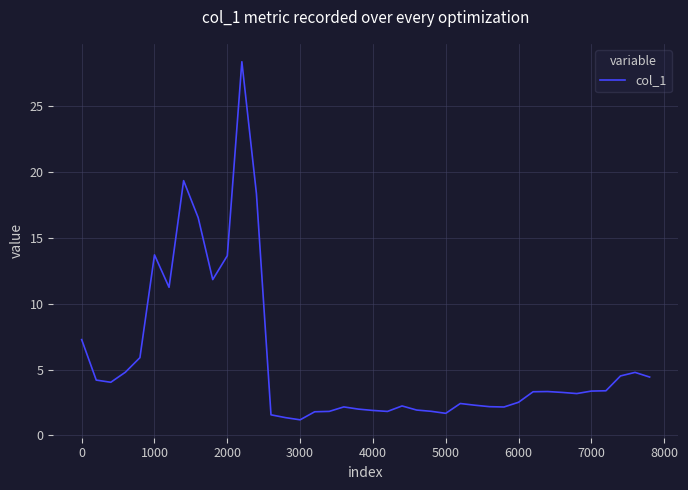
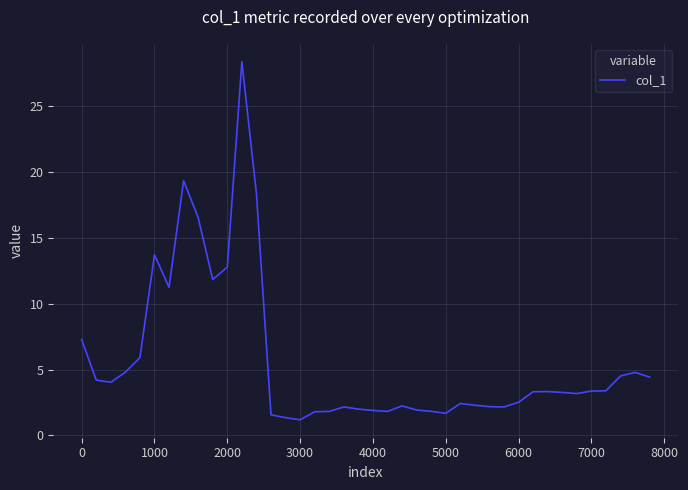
2000: 13.6 -> 12.8
